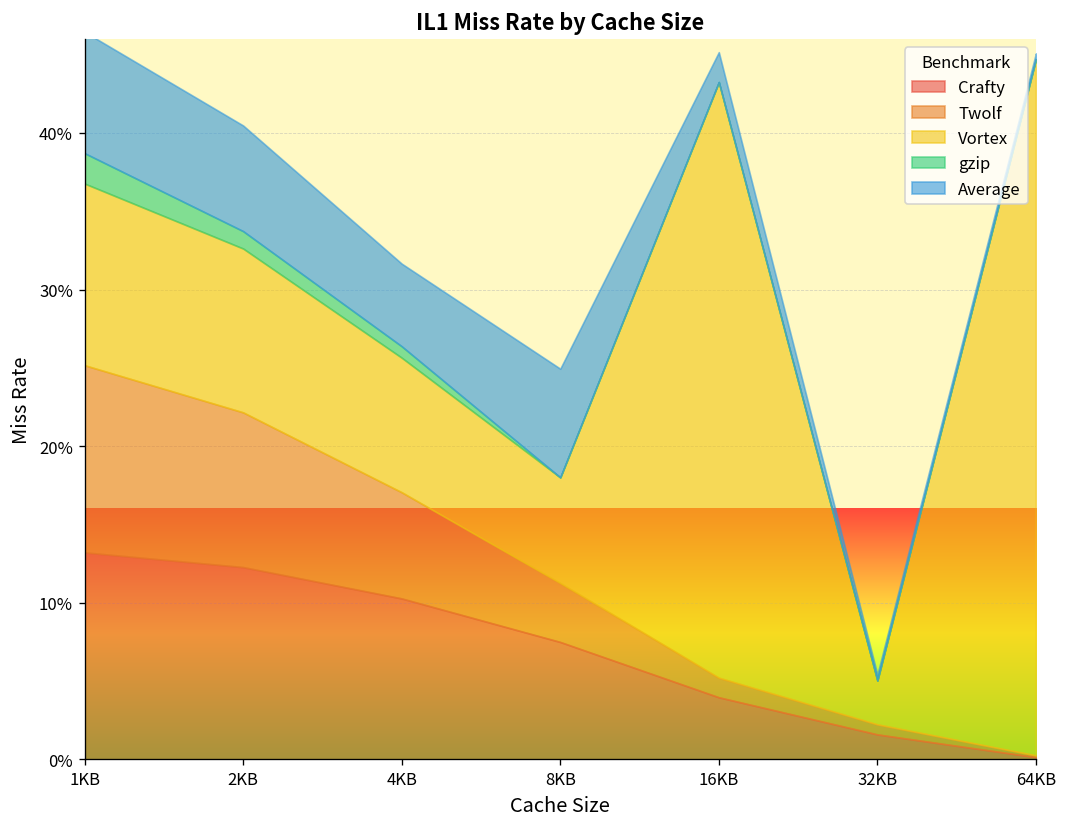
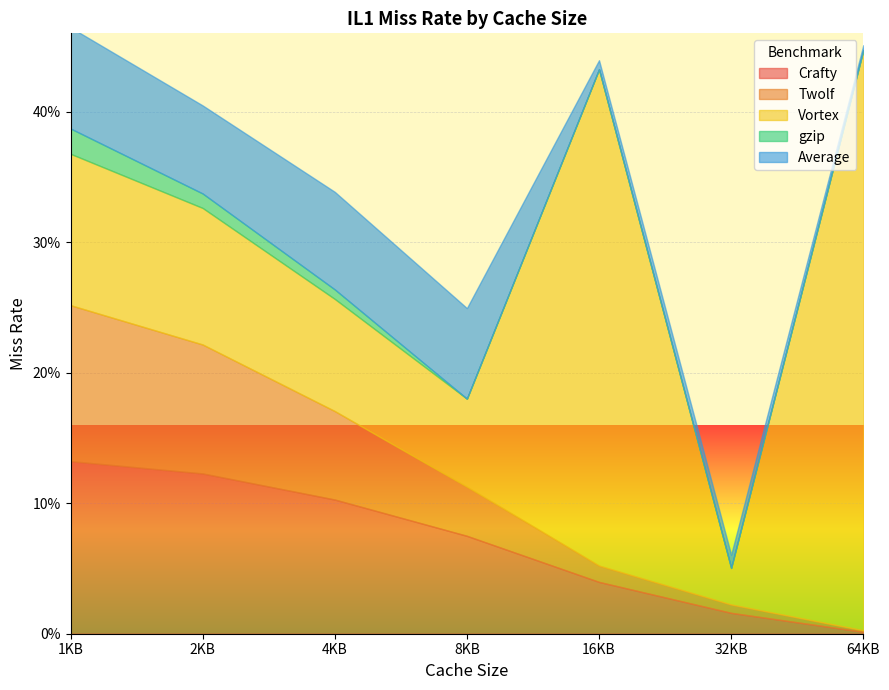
Average, 4KB: 5.3% -> 7.5%
Average, 16KB: 1.9% -> 0.7%
Average, 32KB: 0.4% -> 1.0%
